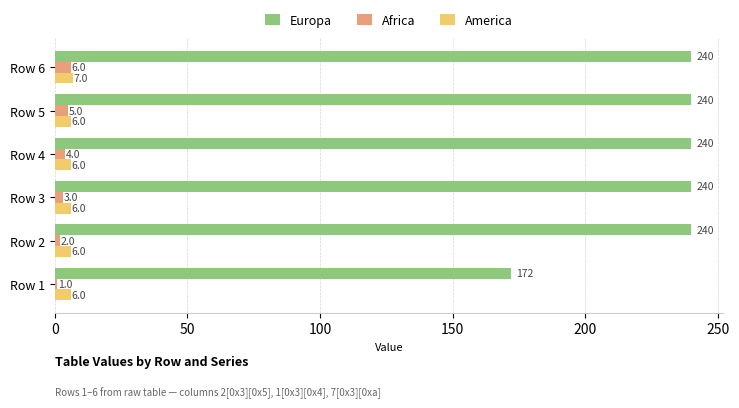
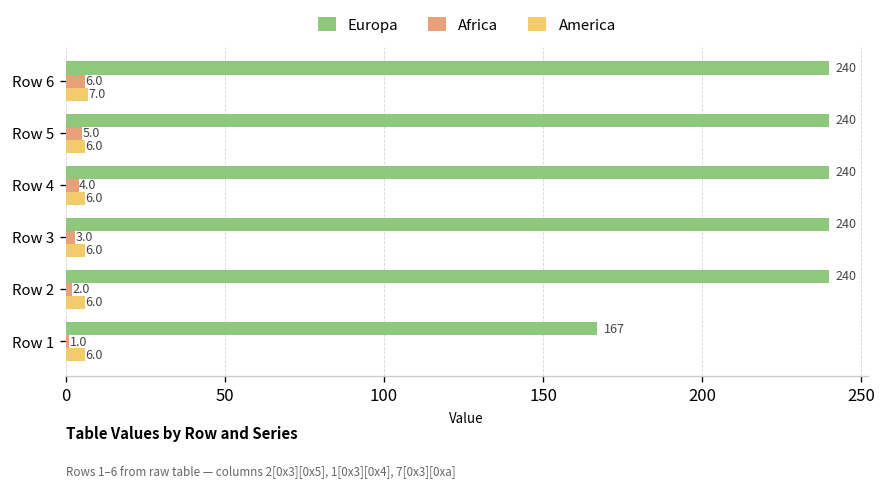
Europa, Row 1: 172 -> 167
